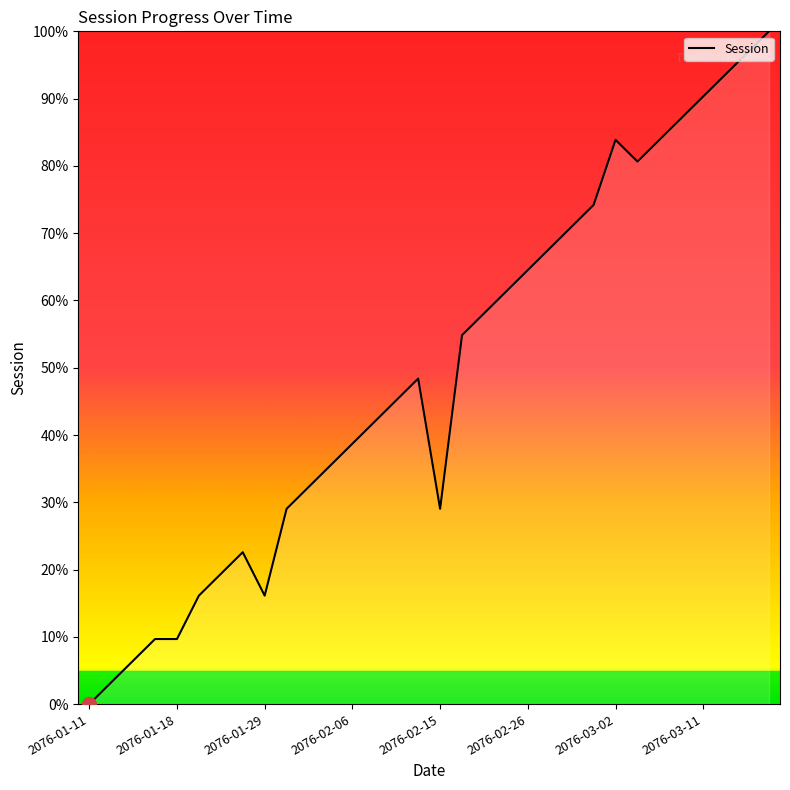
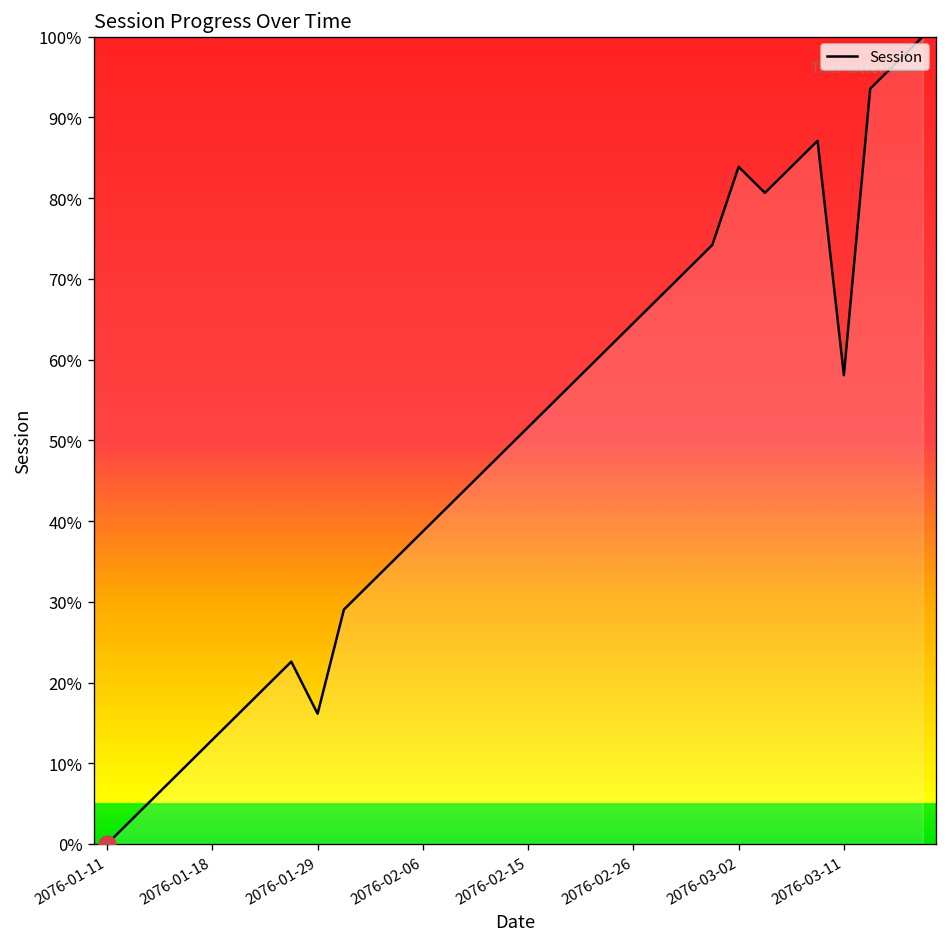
Session, 2076-01-18: 10% -> 13%
Session, 2076-02-15: 29% -> 52%
Session, 2076-03-11: 90% -> 58%
